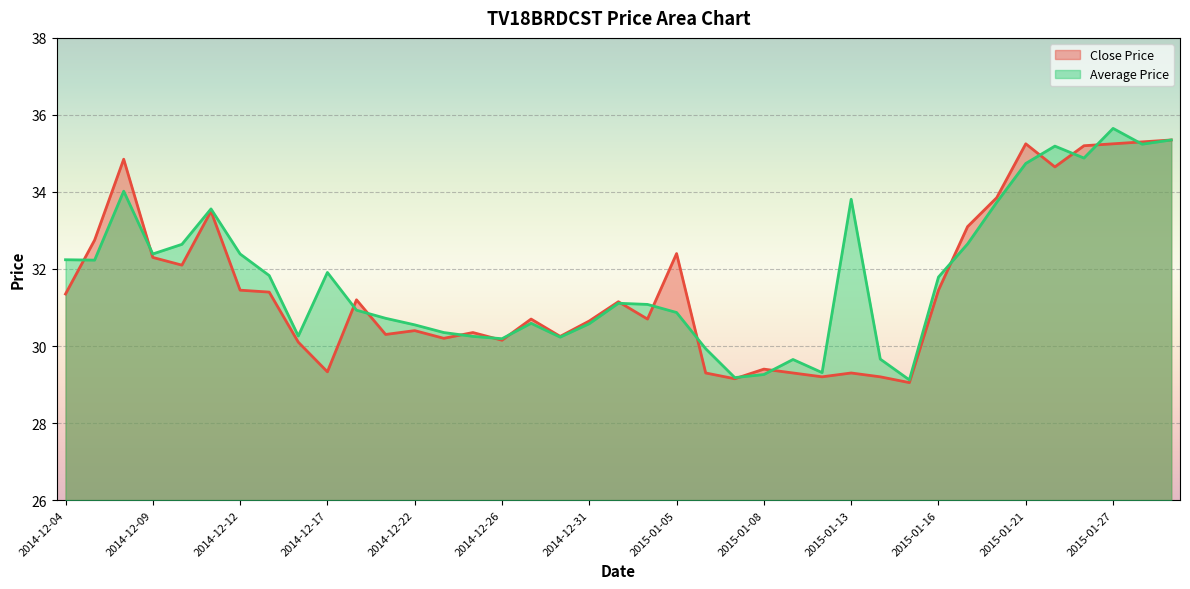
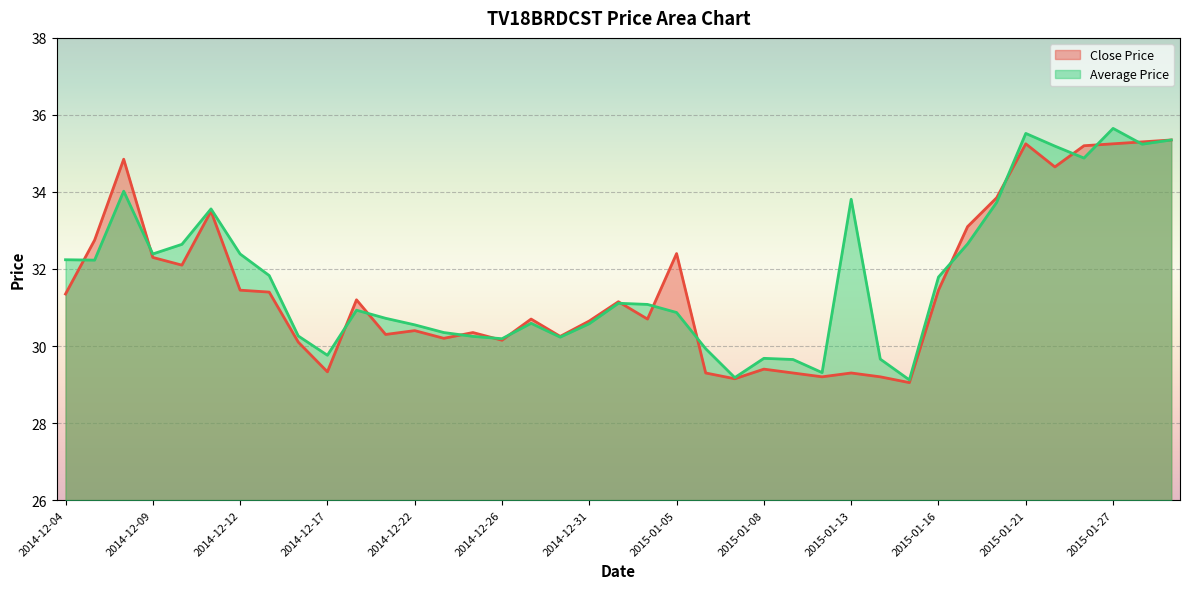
Average Price, 2014-12-17: 31.9 -> 29.8
Average Price, 2015-01-08: 29.3 -> 29.7
Average Price, 2015-01-21: 34.7 -> 35.5
